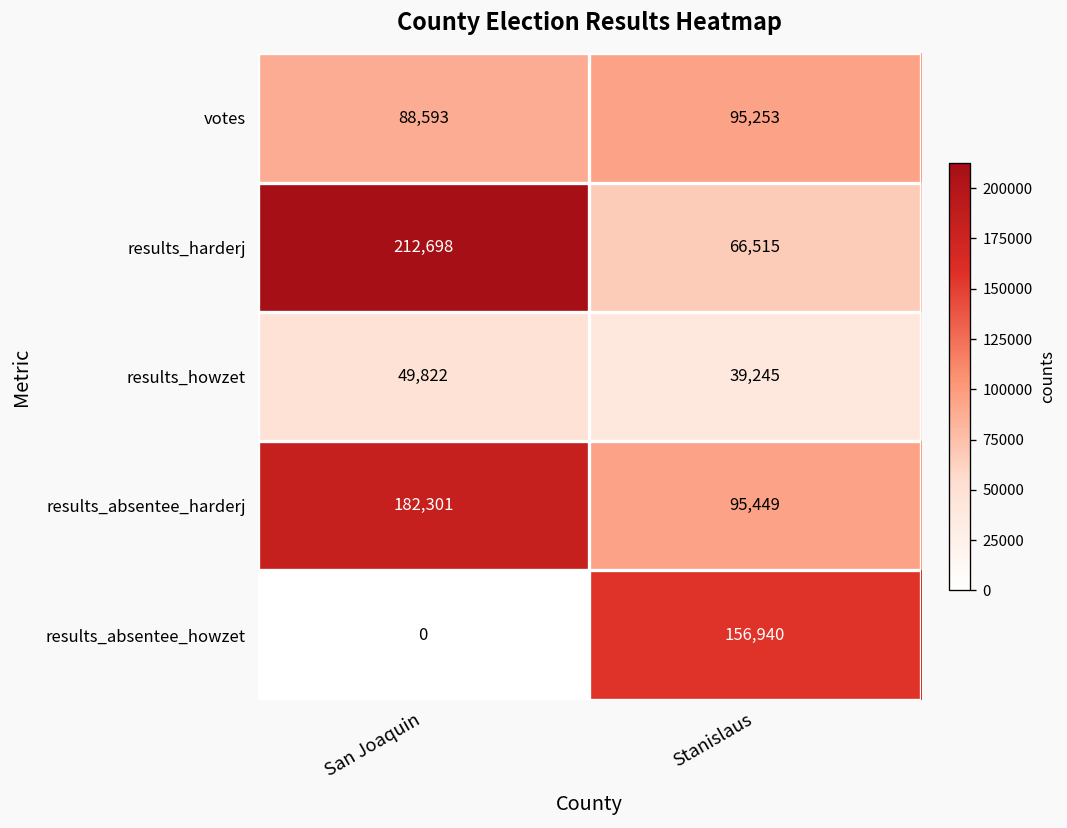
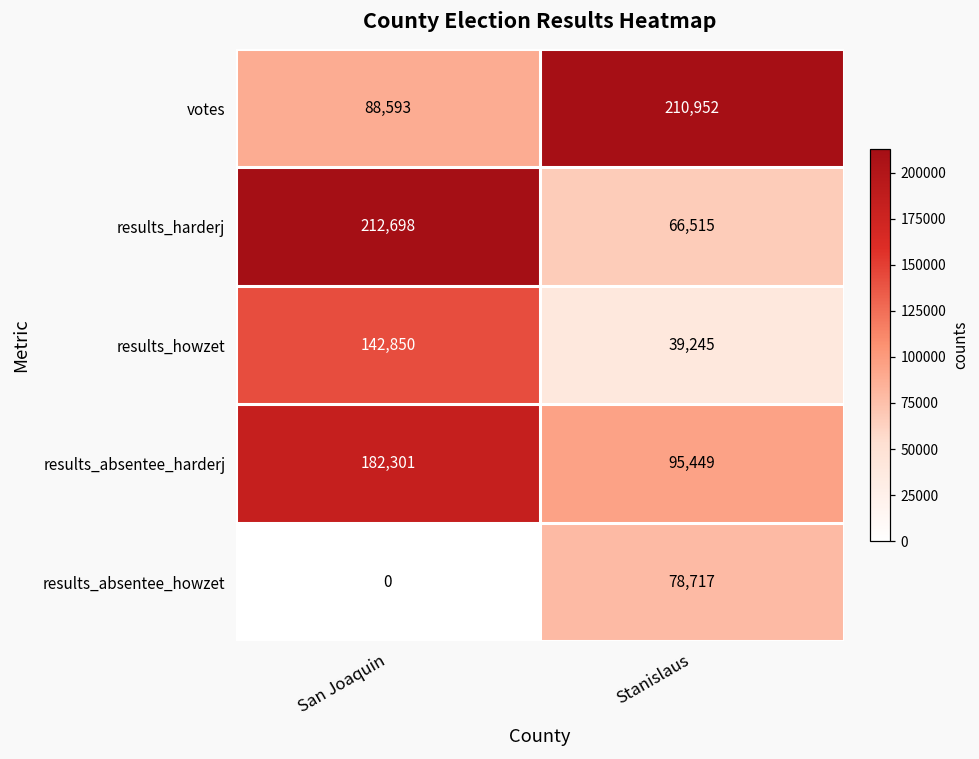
votes, Stanislaus: 95,253 -> 210,952
results_howzet, San Joaquin: 49,822 -> 142,850
results_absentee_howzet, Stanislaus: 156,940 -> 78,717
